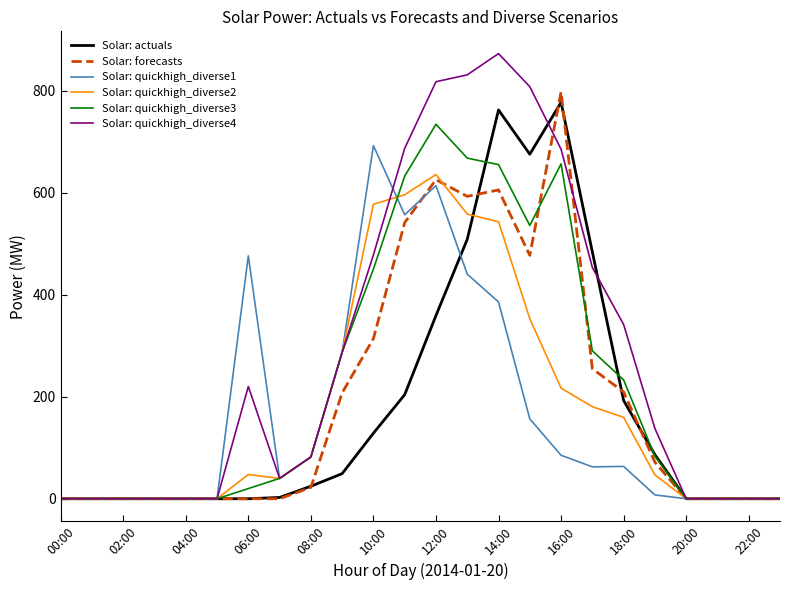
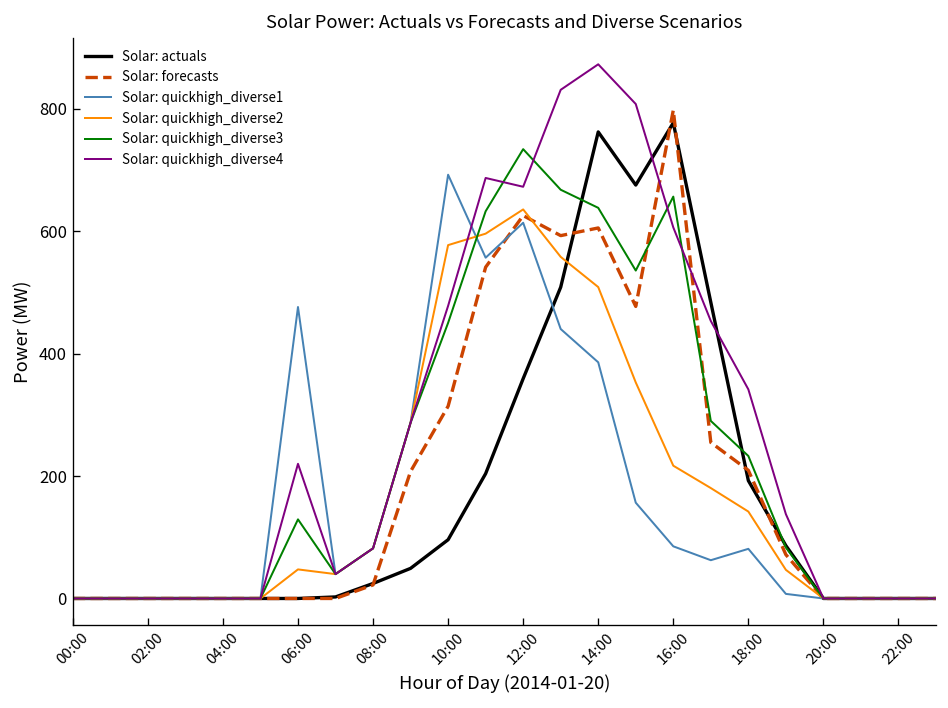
Solar: quickhigh_diverse3, 06:00: 20 -> 130
Solar: actuals, 10:00: 130 -> 100
Solar: quickhigh_diverse4, 12:00: 820 -> 670
Solar: quickhigh_diverse2, 14:00: 540 -> 510
Solar: quickhigh_diverse3, 14:00: 660 -> 640
Solar: quickhigh_diverse4, 16:00: 690 -> 610
Solar: quickhigh_diverse1, 18:00: 60 -> 80
Solar: quickhigh_diverse2, 18:00: 160 -> 140
